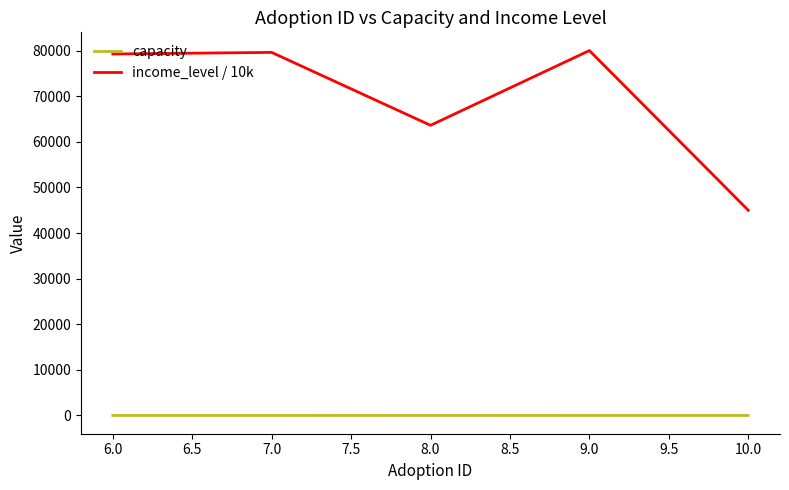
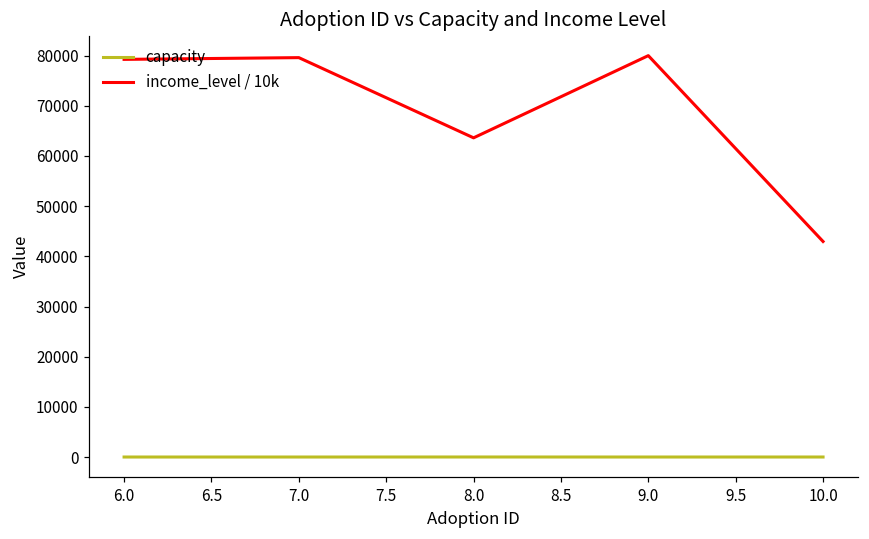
income_level / 10k, 10.0: 45000 -> 43000
